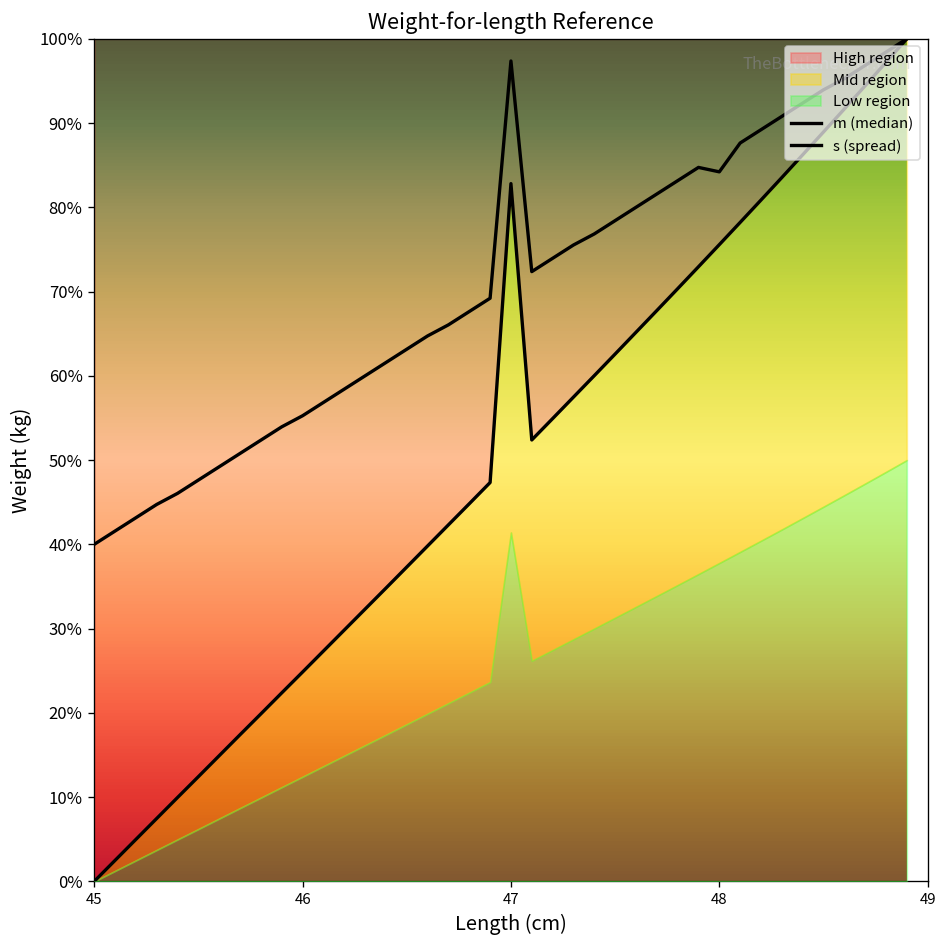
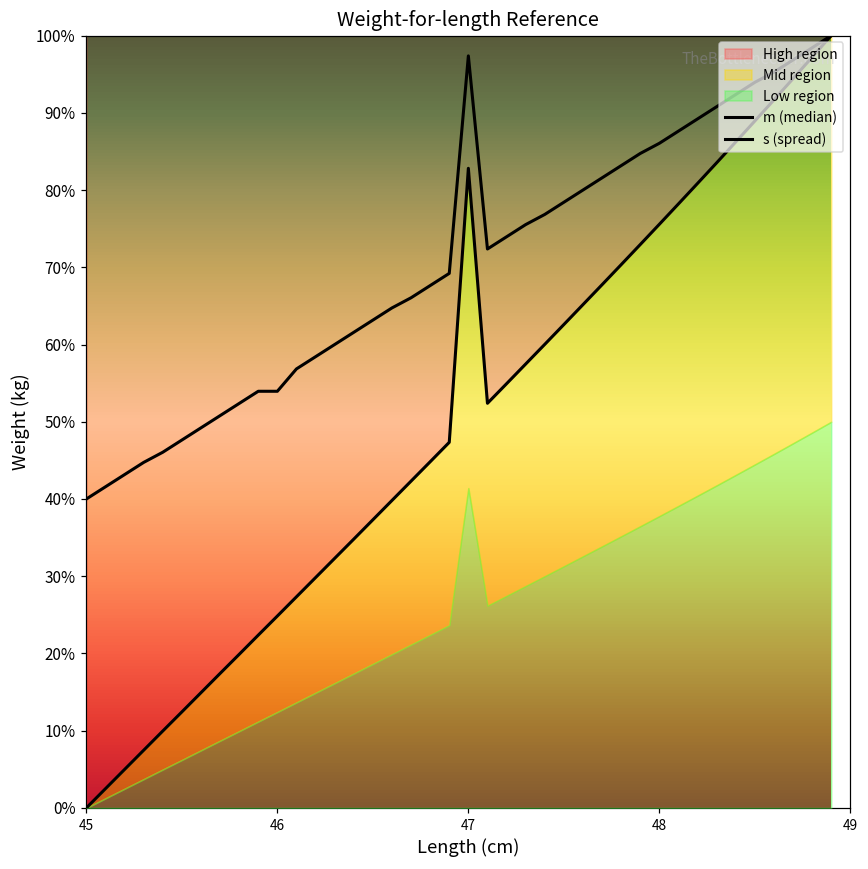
s (spread), 46: 55% -> 54%
s (spread), 48: 84% -> 86%
